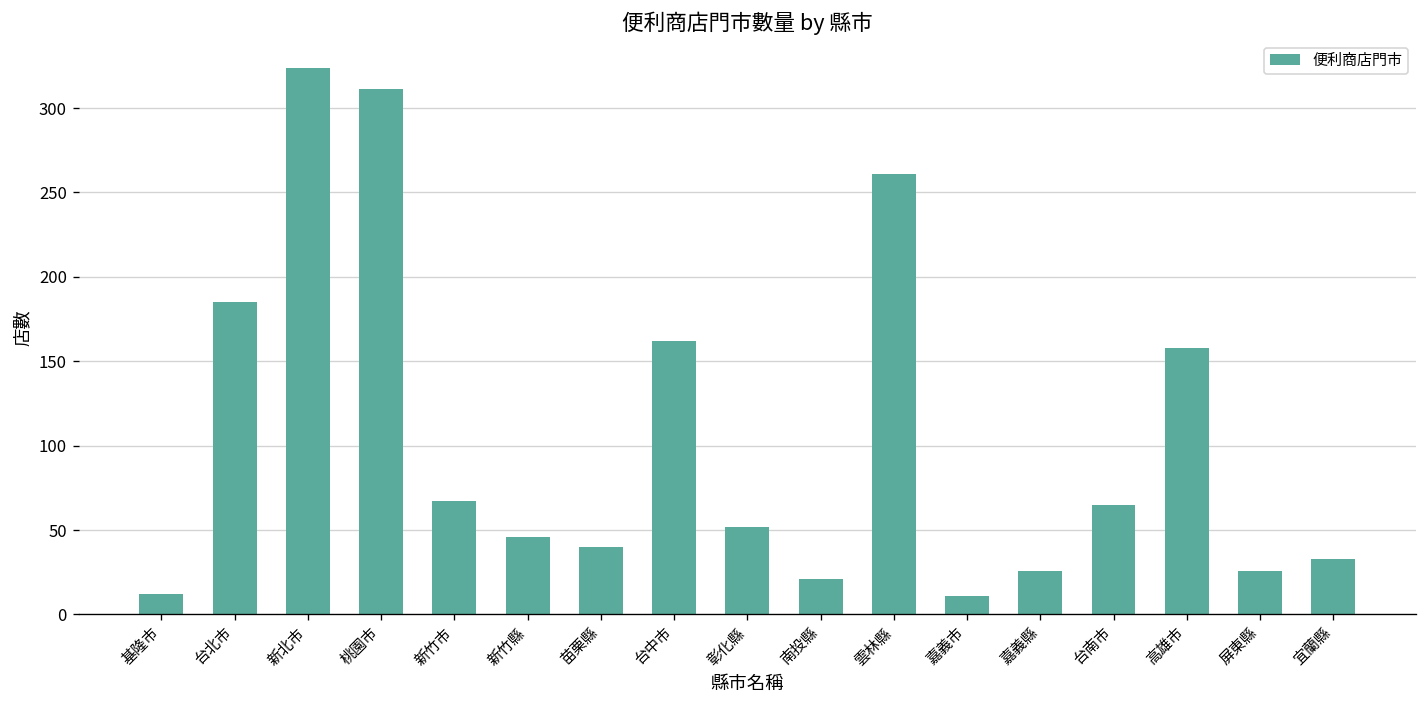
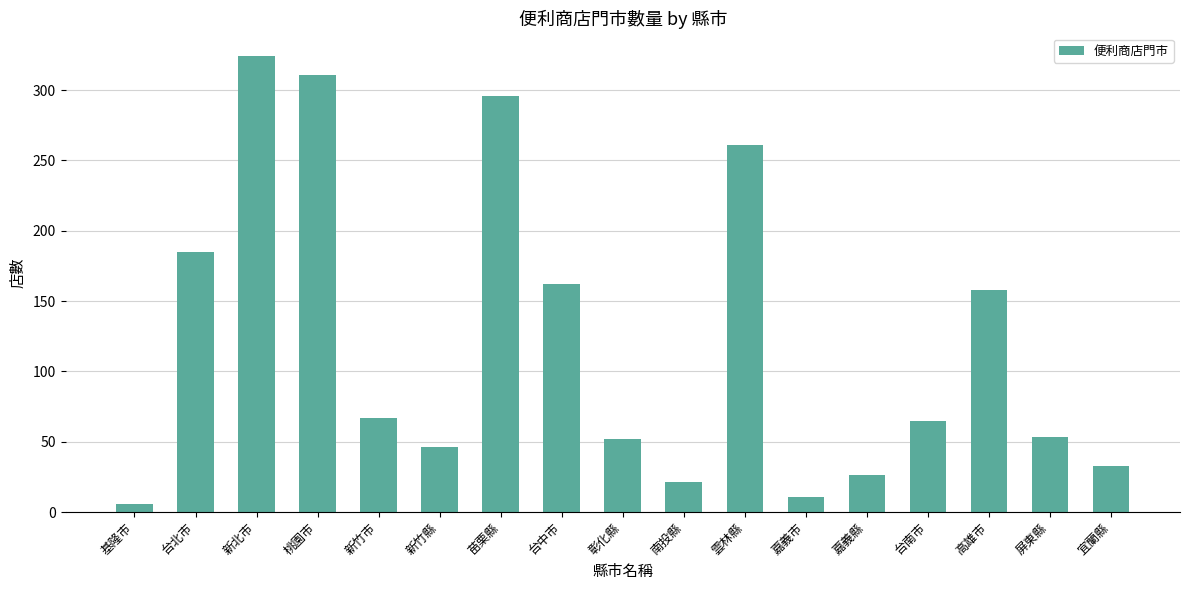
基隆市: 12 -> 6
苗栗縣: 40 -> 296
屏東縣: 26 -> 53
